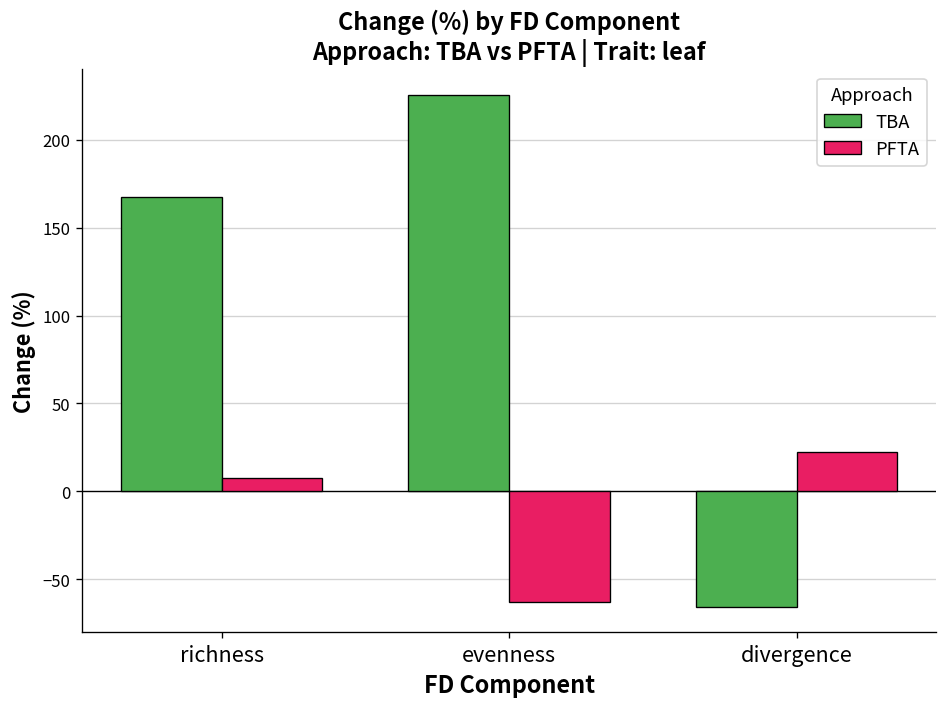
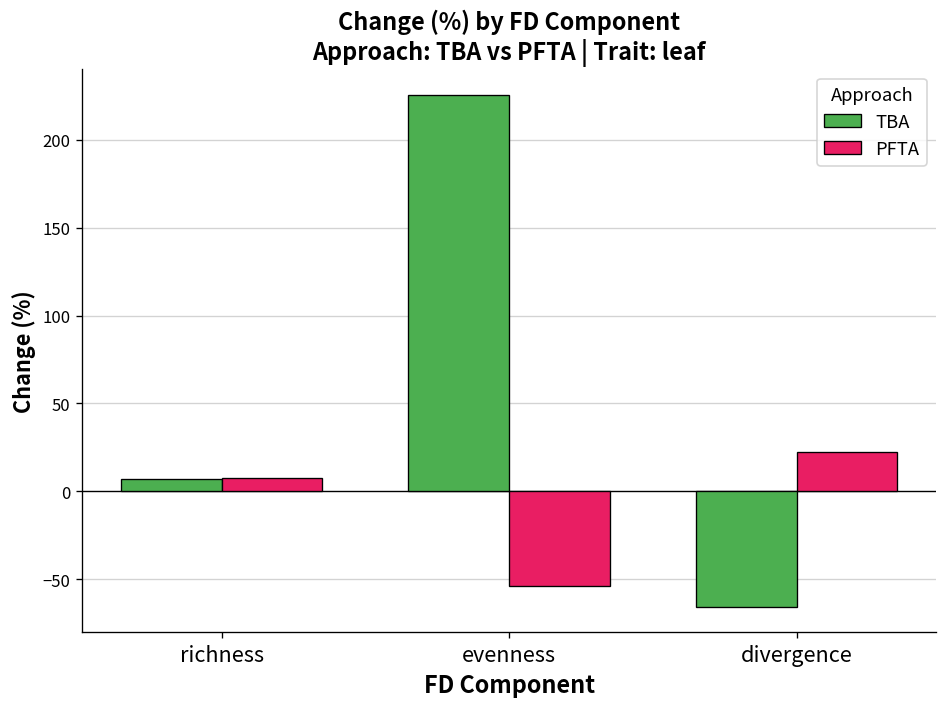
TBA, richness: 168 -> 7
PFTA, evenness: -63 -> -54
